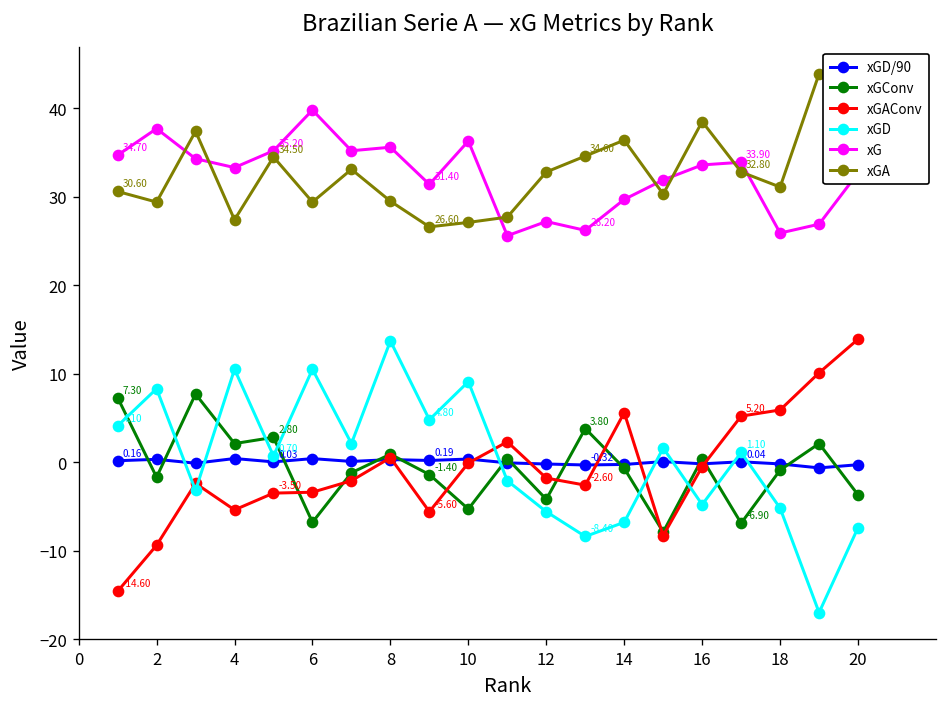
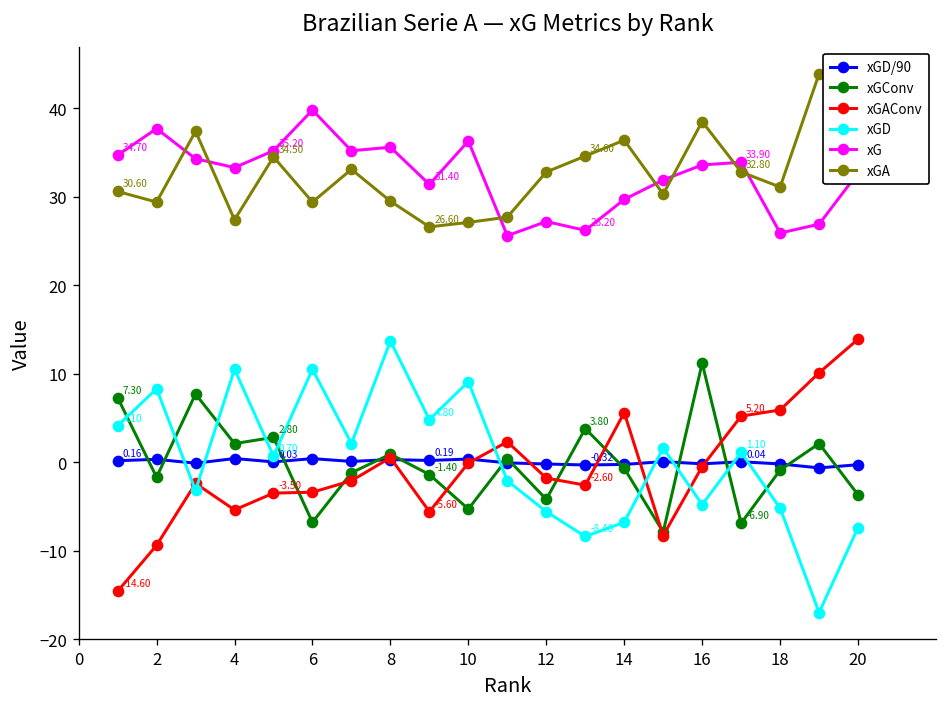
xGConv, 16: 0 -> 11
